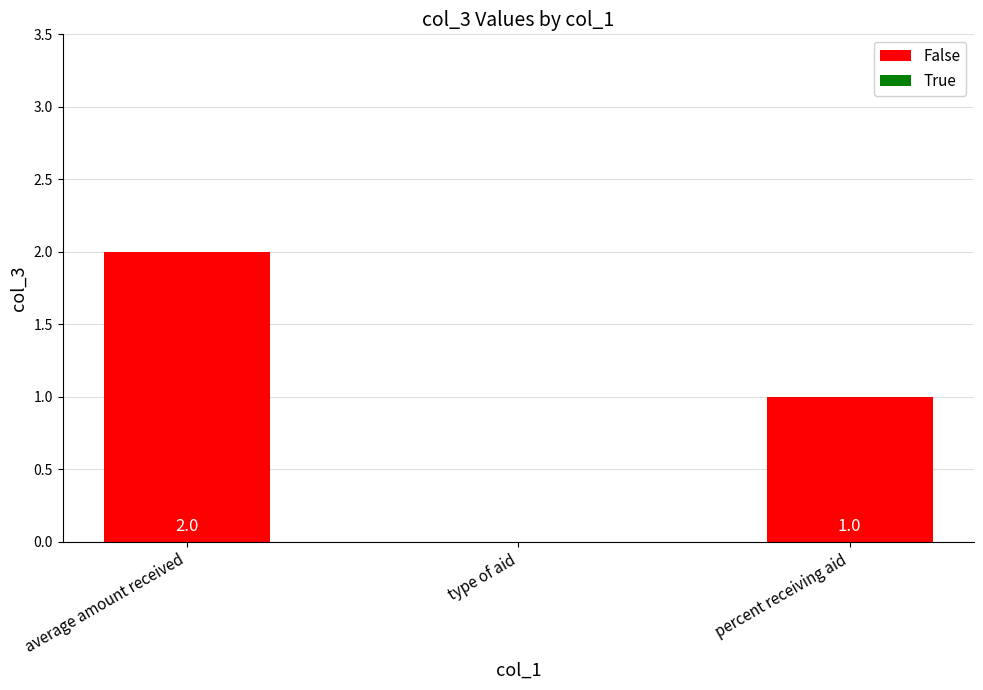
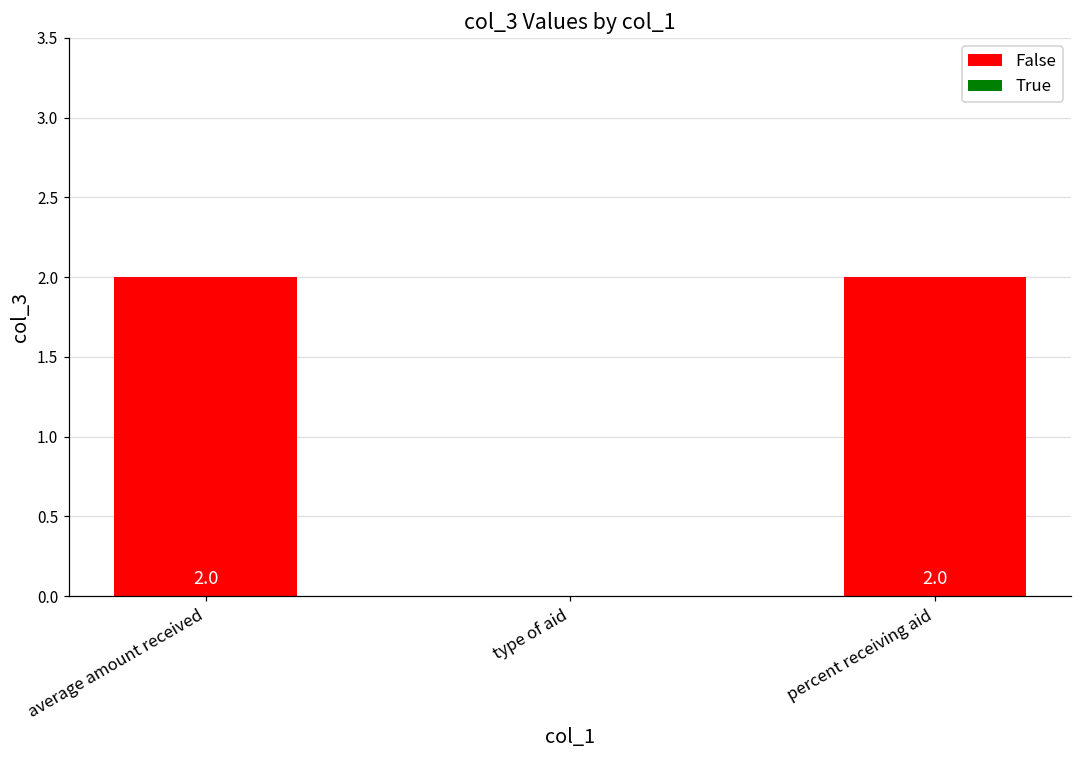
percent receiving aid: 1.0 -> 2.0
